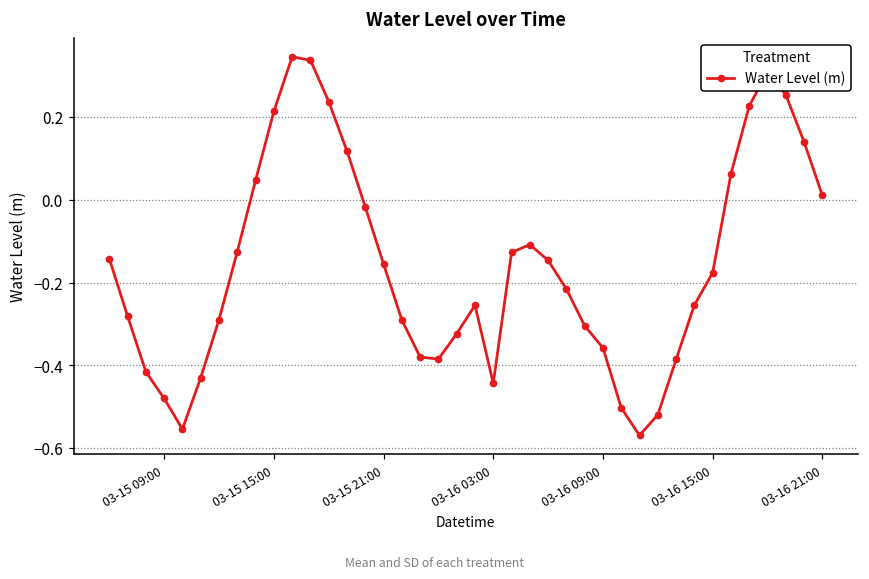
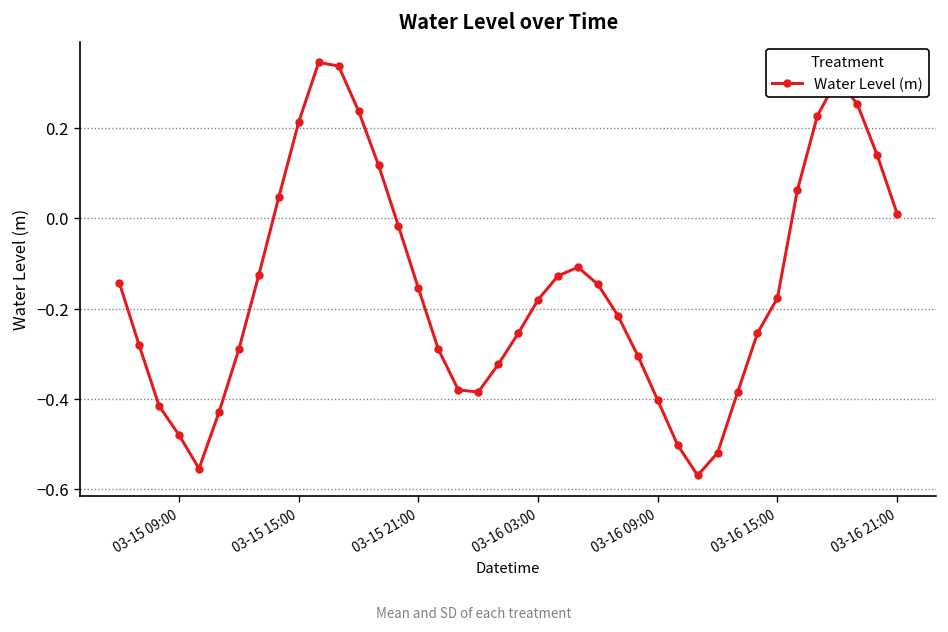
03-16 03:00: -0.44 -> -0.18
03-16 09:00: -0.36 -> -0.40
